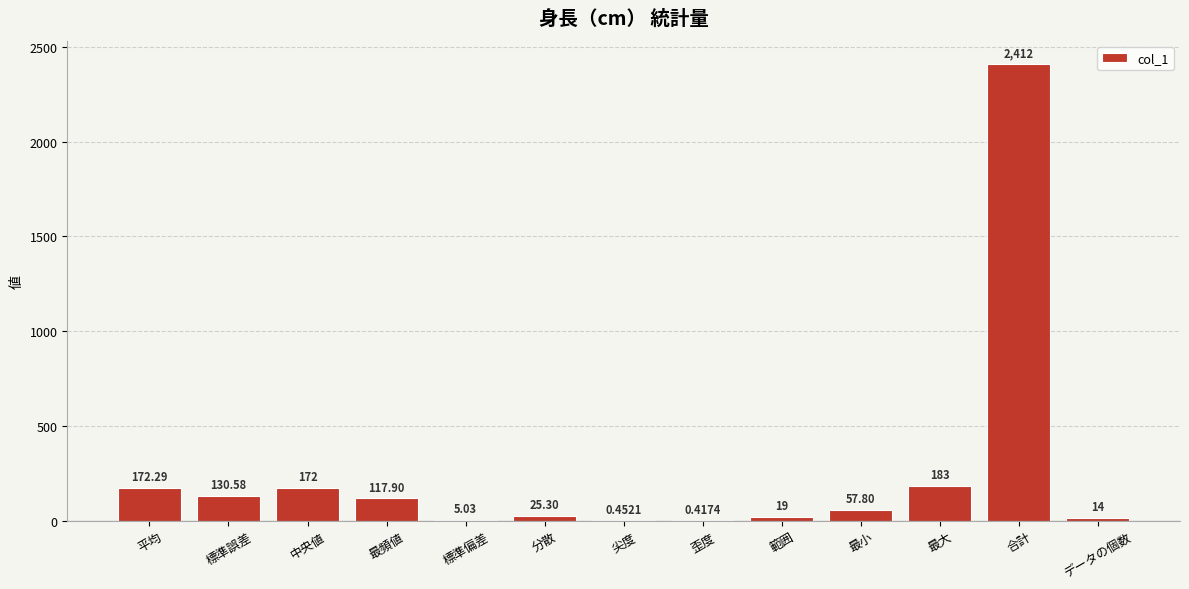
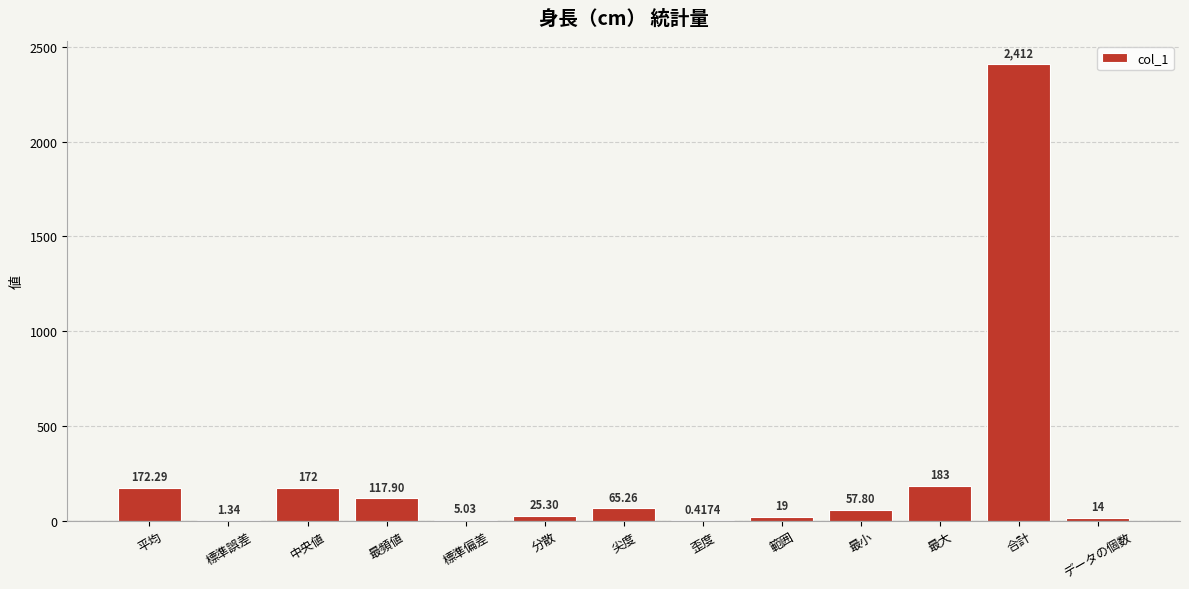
標準誤差: 130.58 -> 1.34
尖度: 0.4521 -> 65.26
